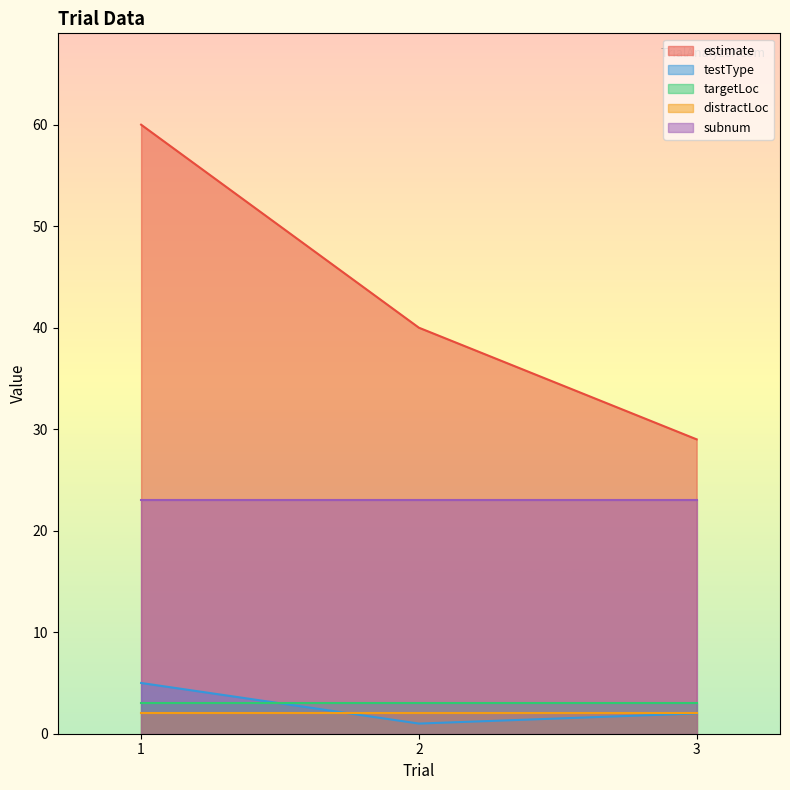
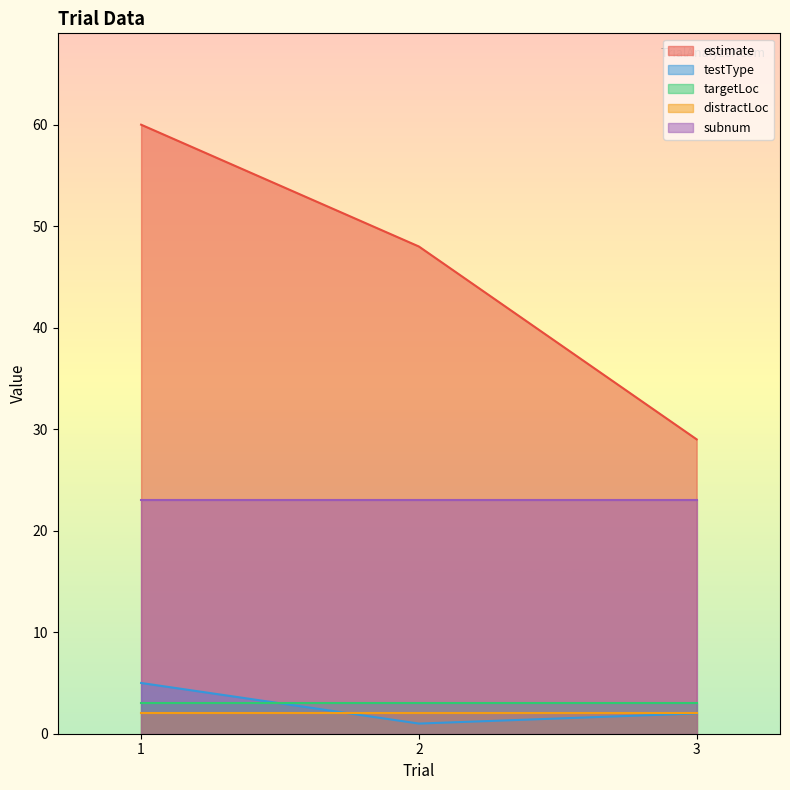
estimate, 2: 40 -> 48
